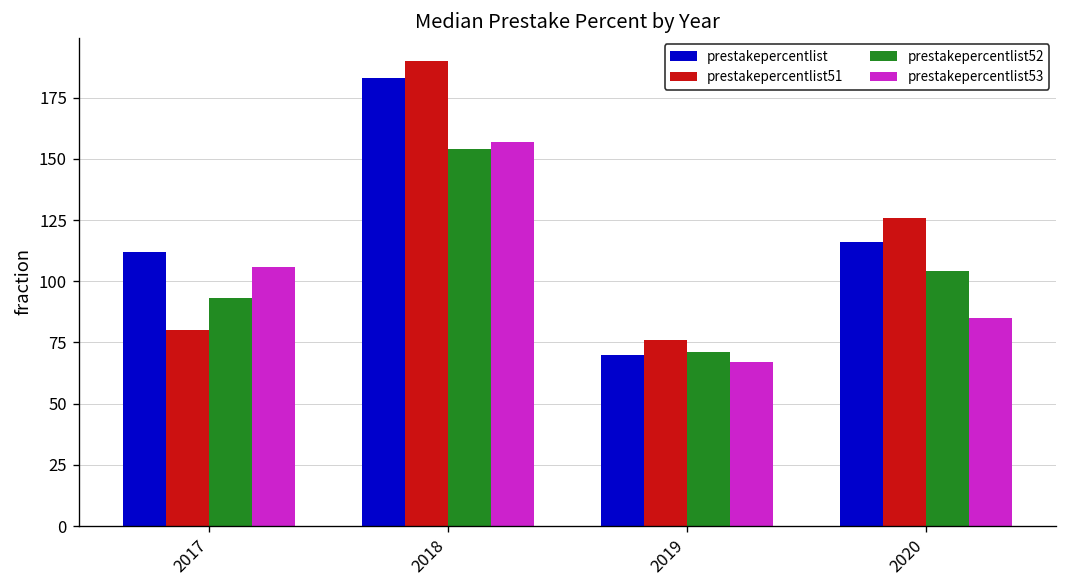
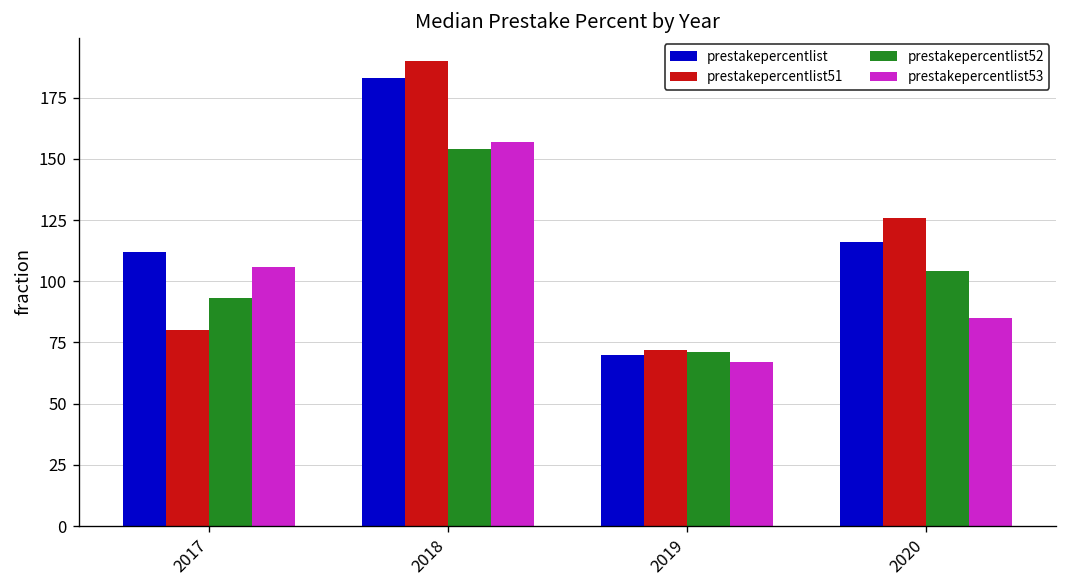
prestakepercentlist51, 2019: 76 -> 72
